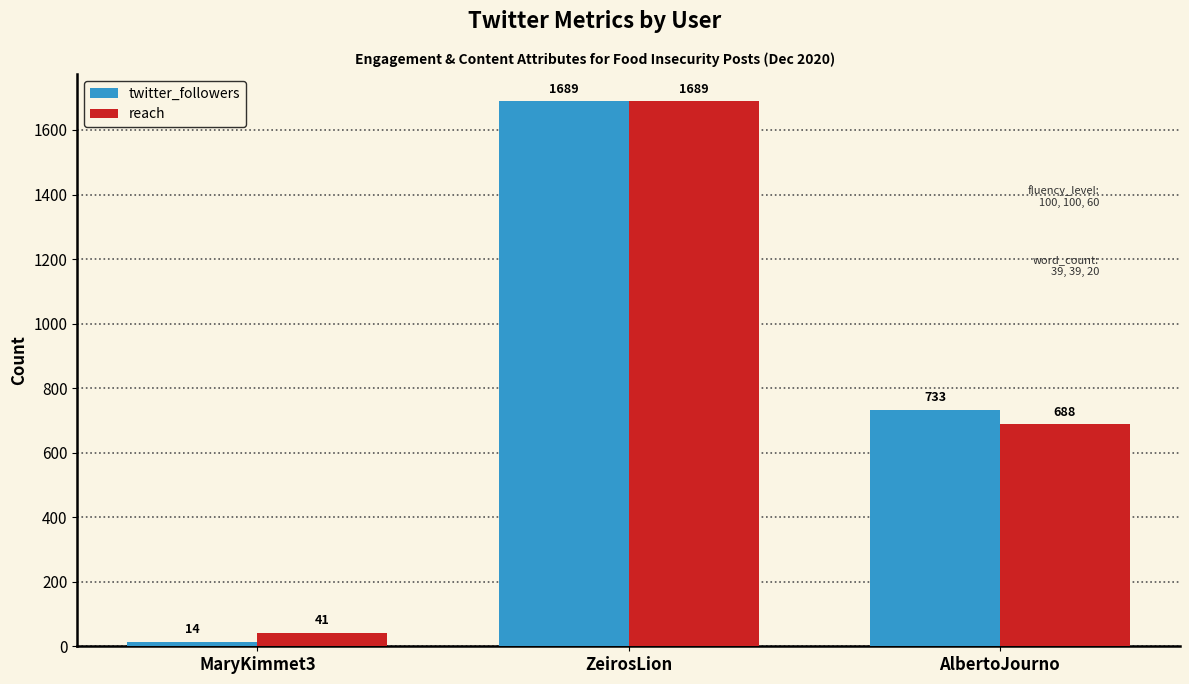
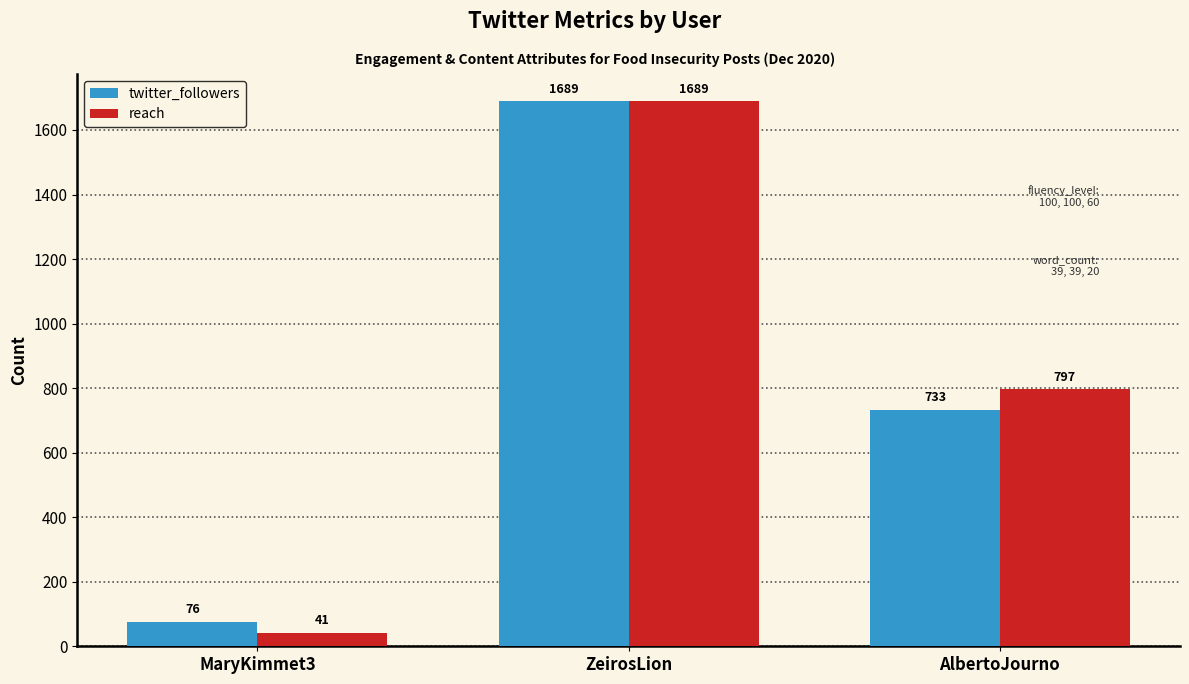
twitter_followers, MaryKimmet3: 14 -> 76
reach, AlbertoJourno: 688 -> 797
